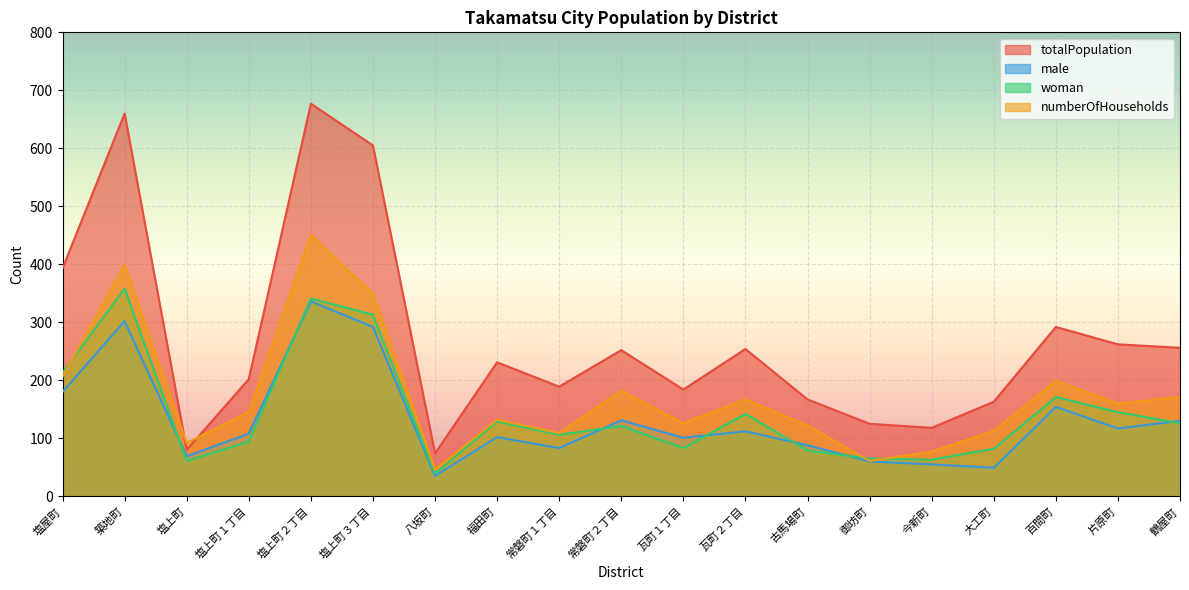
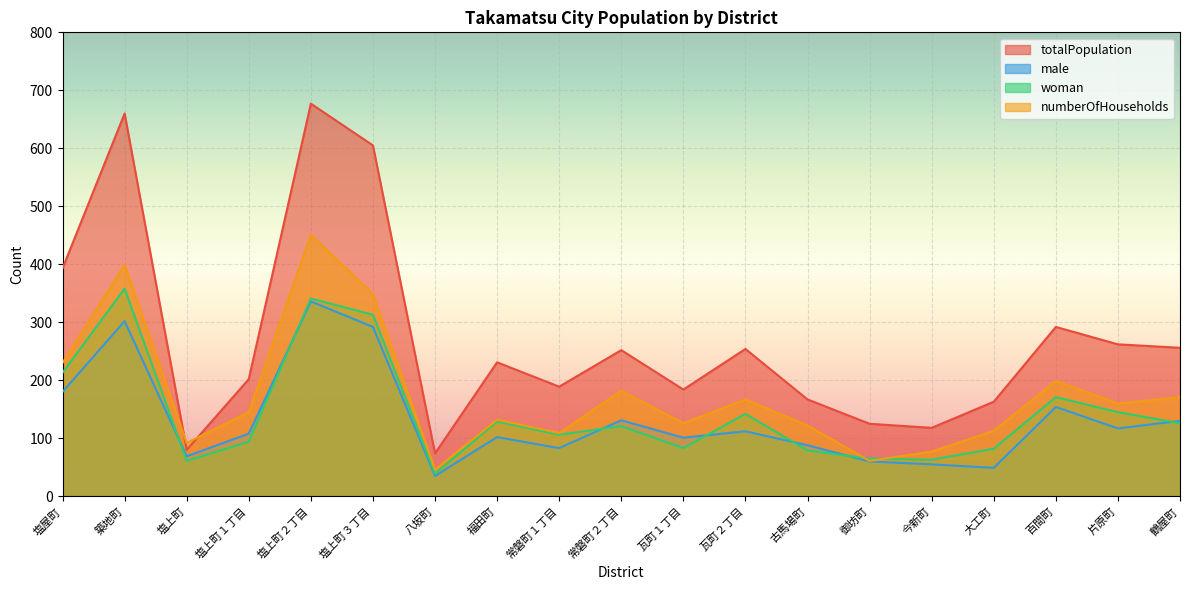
numberOfHouseholds, 塩屋町: 210 -> 230
